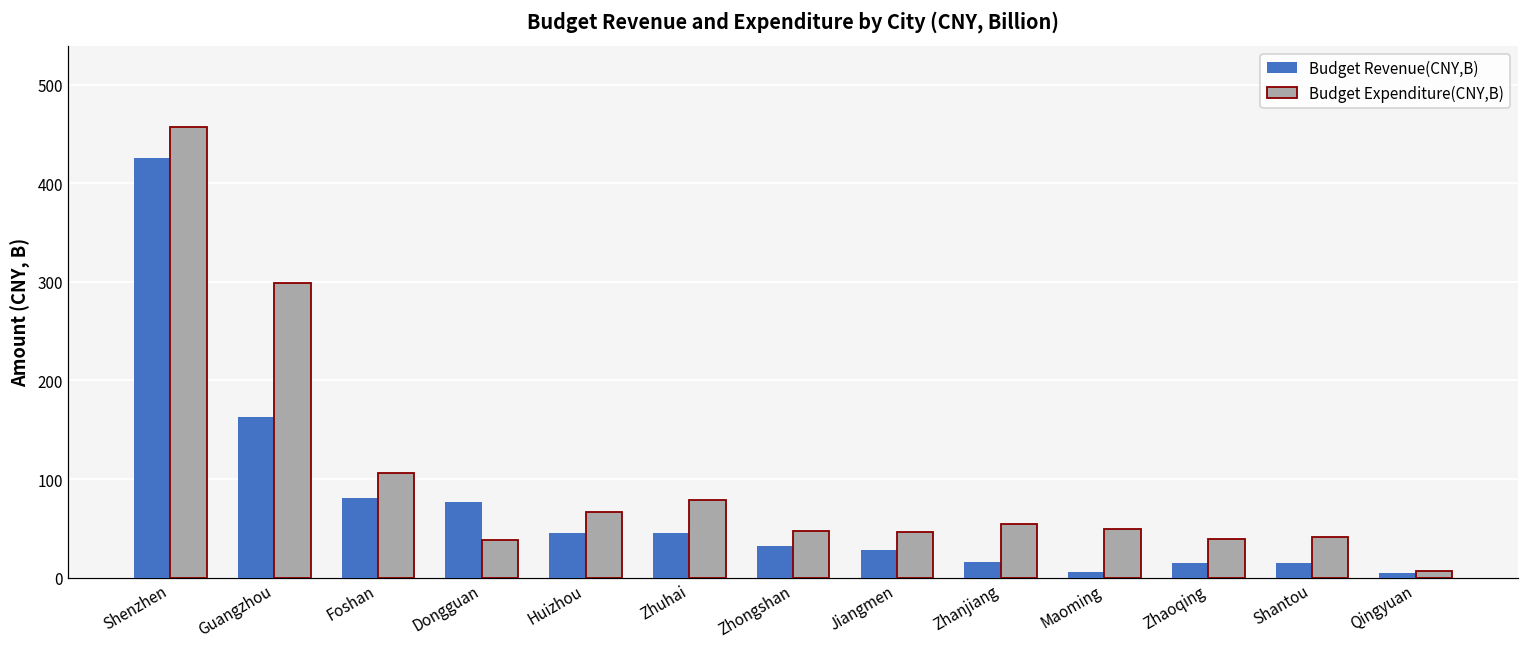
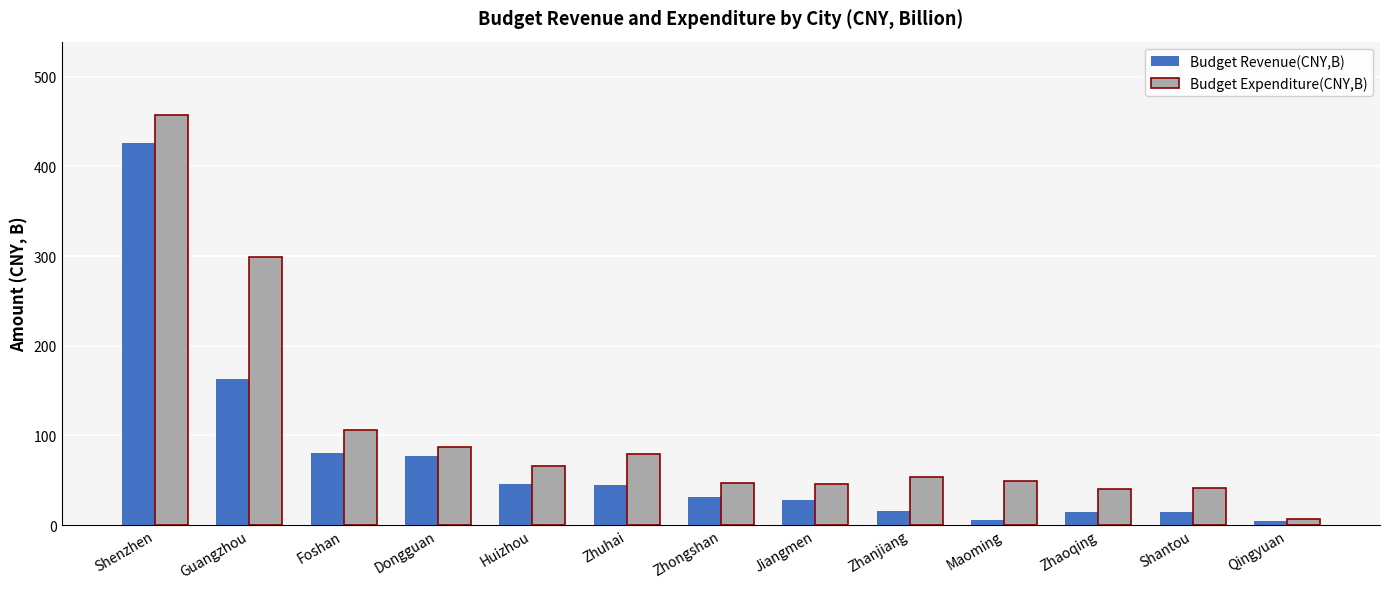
Budget Expenditure(CNY,B), Dongguan: 40 -> 90
